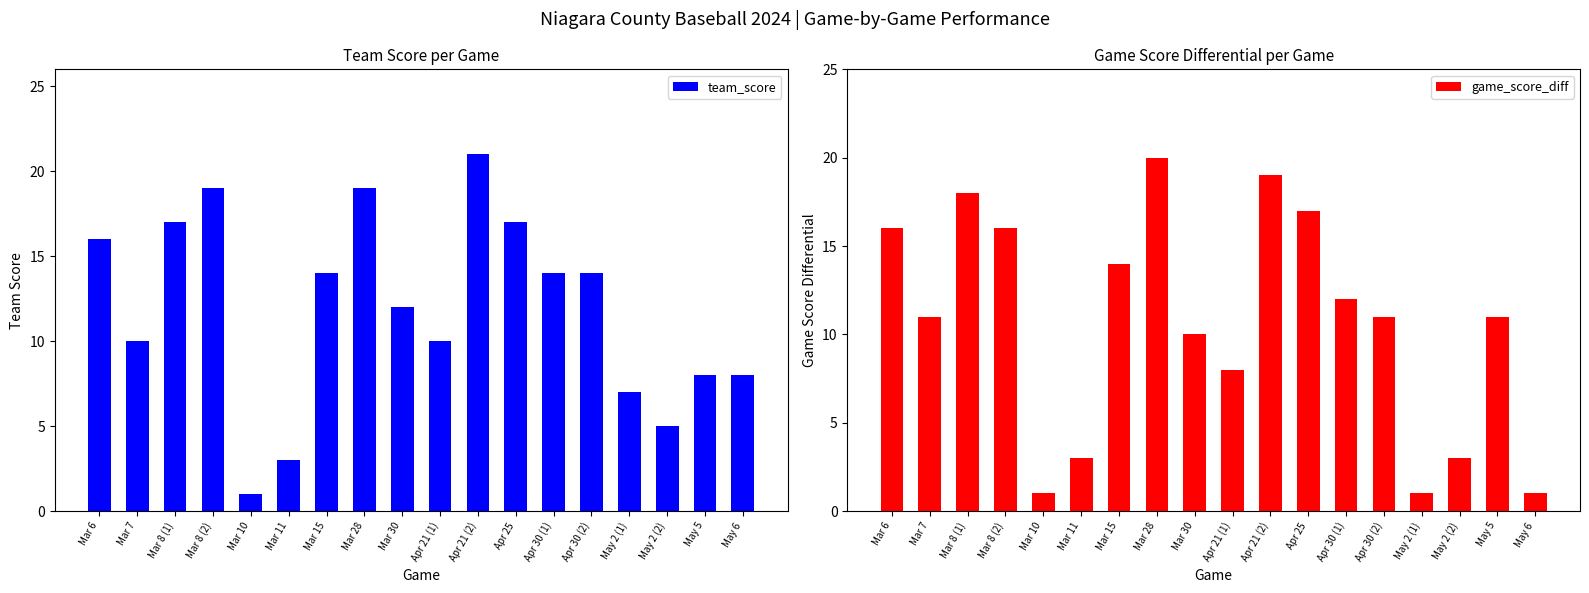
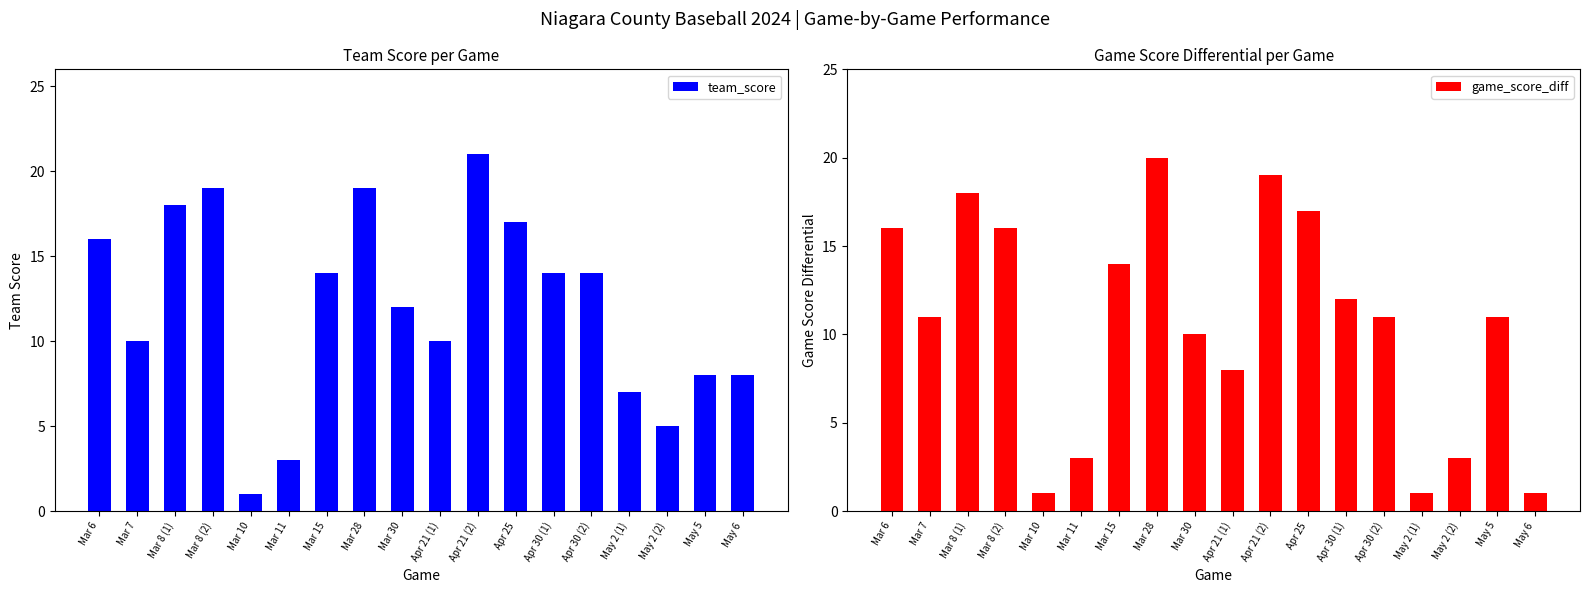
Team Score per Game, Mar 8 (1): 17 -> 18
